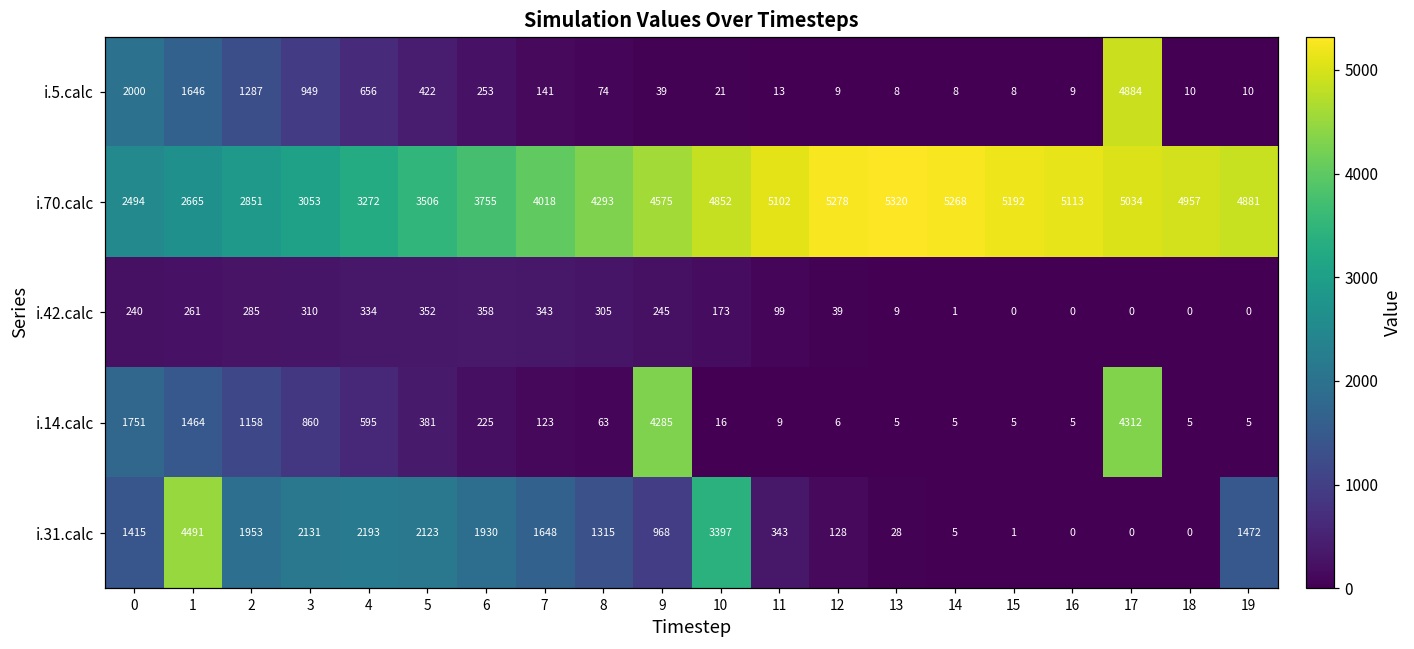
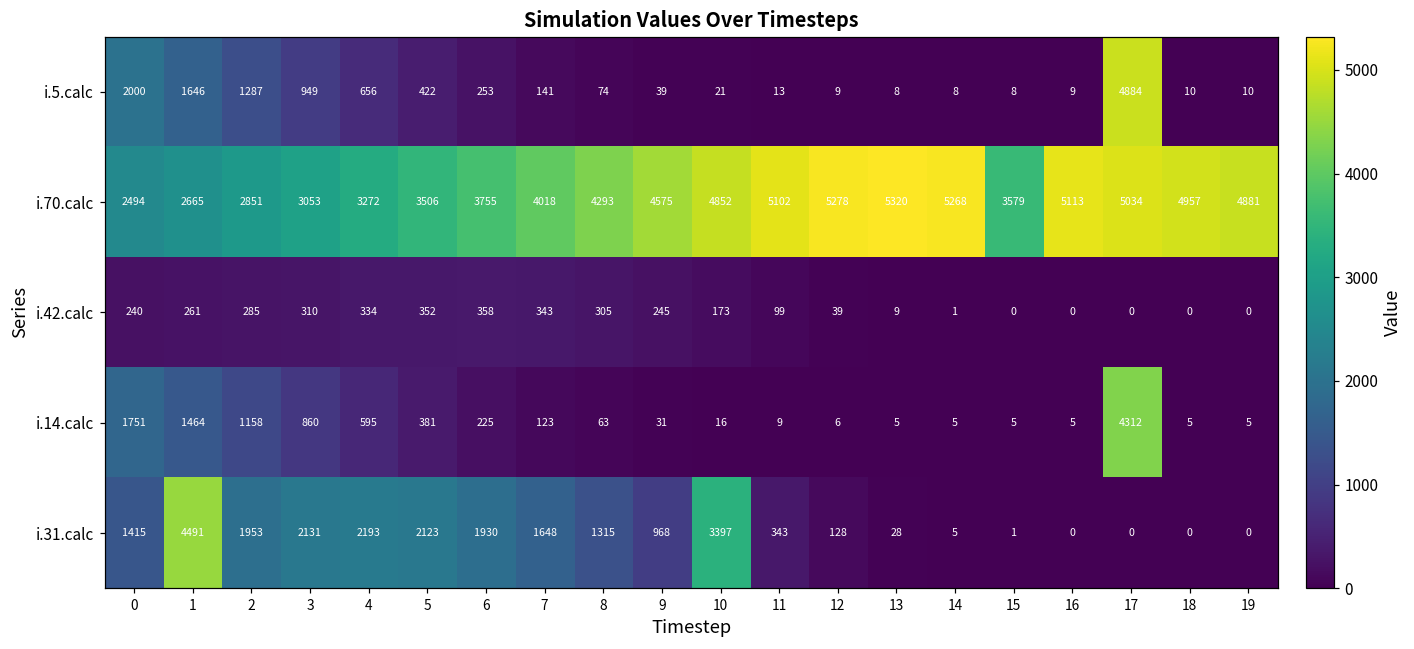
i.70.calc, 15: 5192 -> 3579
i.14.calc, 9: 4285 -> 31
i.31.calc, 19: 1472 -> 0
